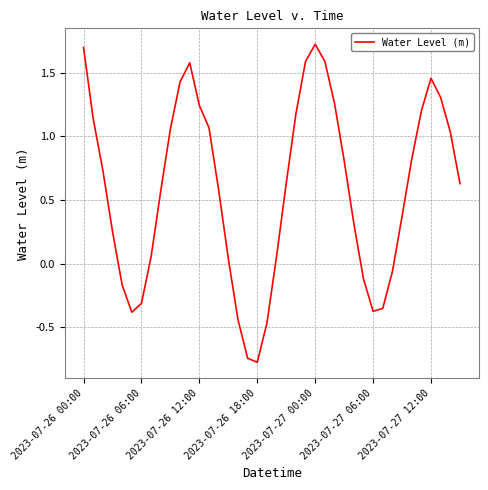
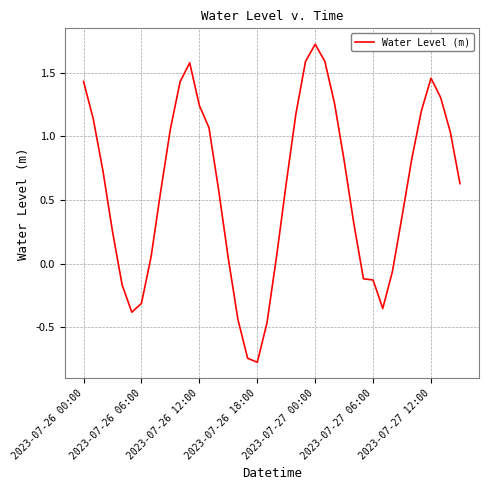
2023-07-26 00:00: 1.70 -> 1.43
2023-07-27 06:00: -0.38 -> -0.13
